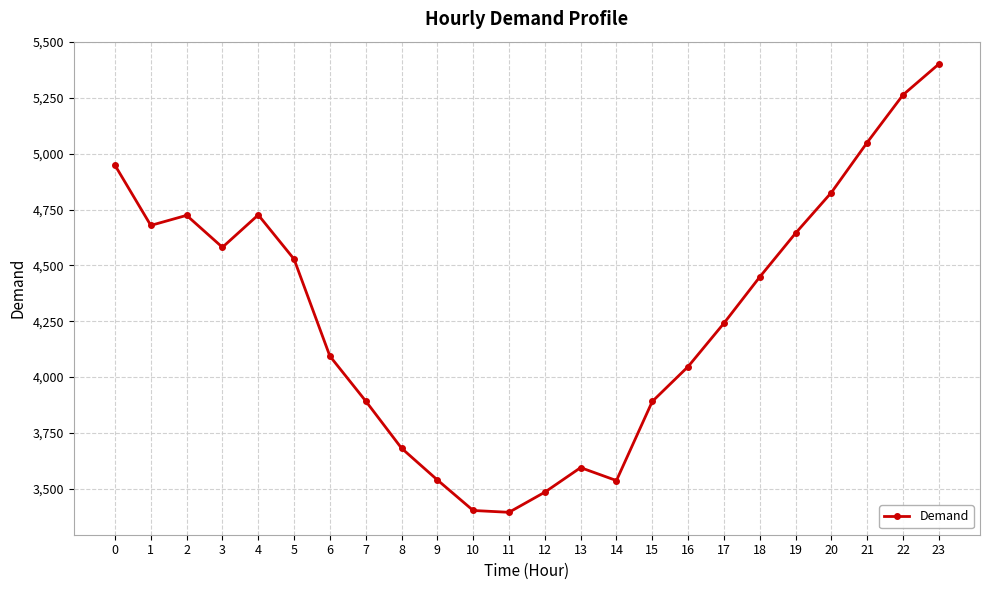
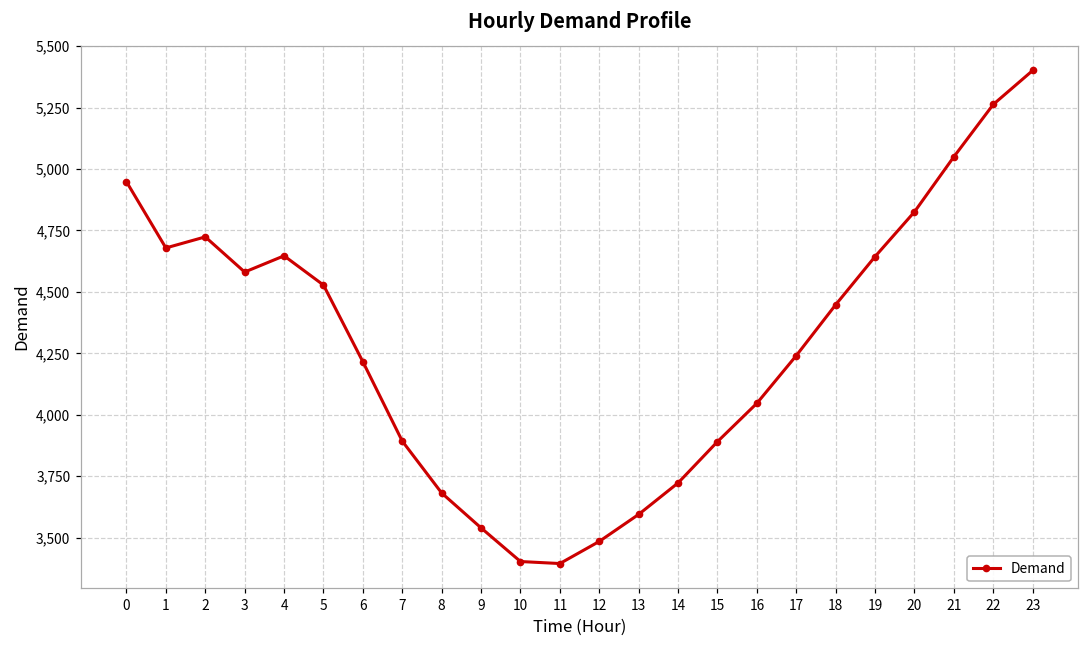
4: 4,730 -> 4,650
6: 4,090 -> 4,220
14: 3,540 -> 3,720
